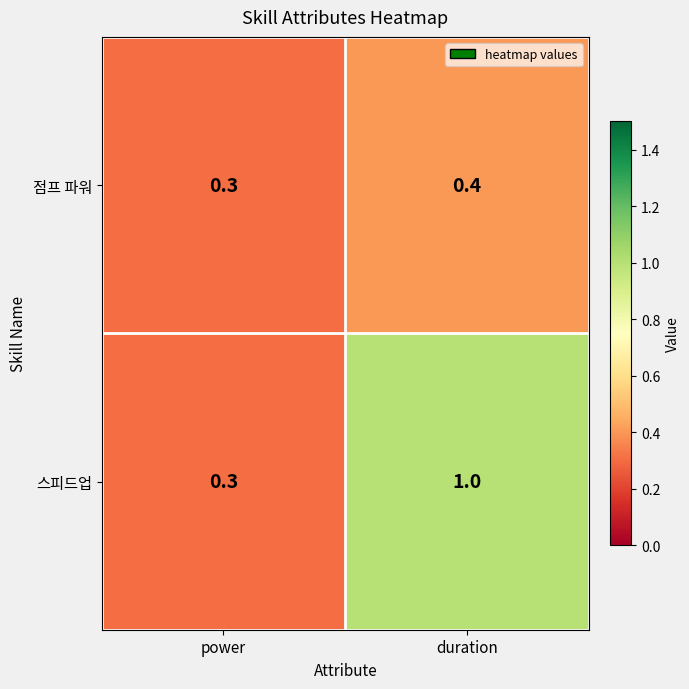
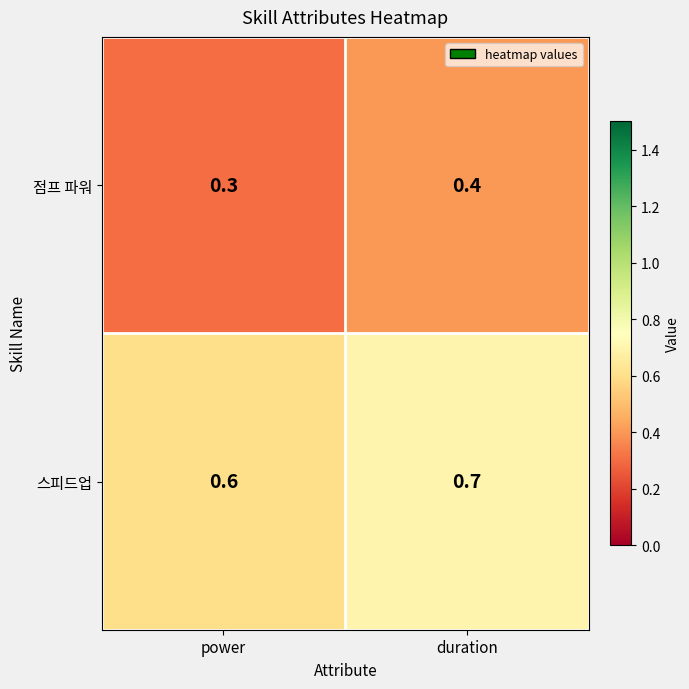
스피드업, power: 0.3 -> 0.6
스피드업, duration: 1.0 -> 0.7
